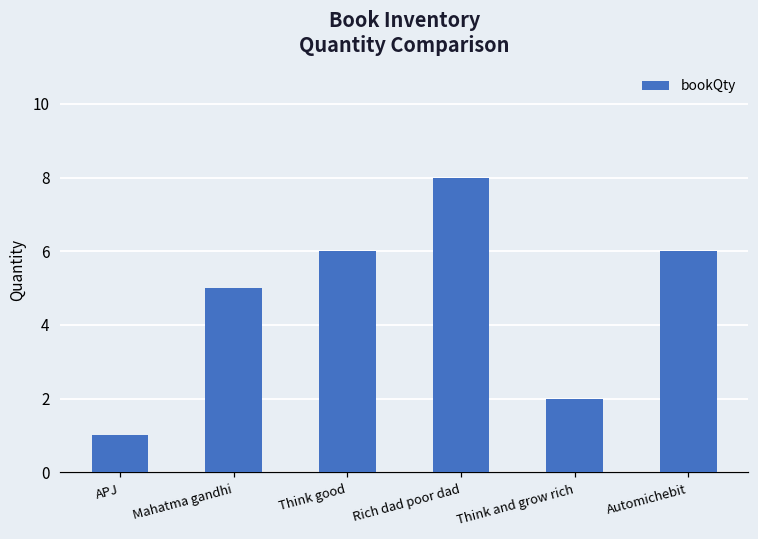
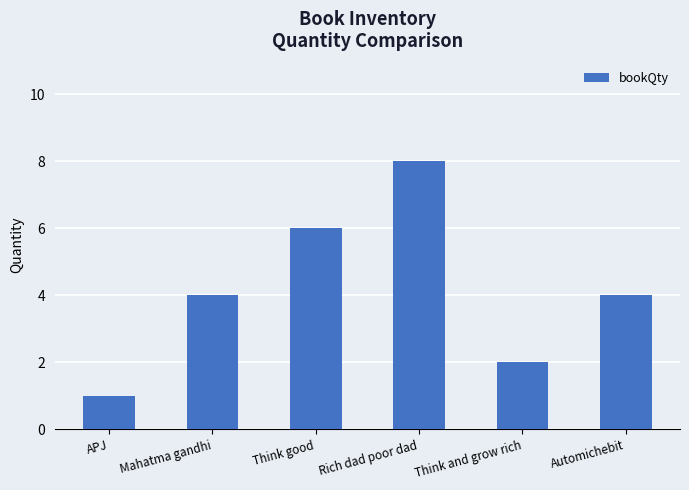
Mahatma gandhi: 5 -> 4
Automichebit: 6 -> 4
